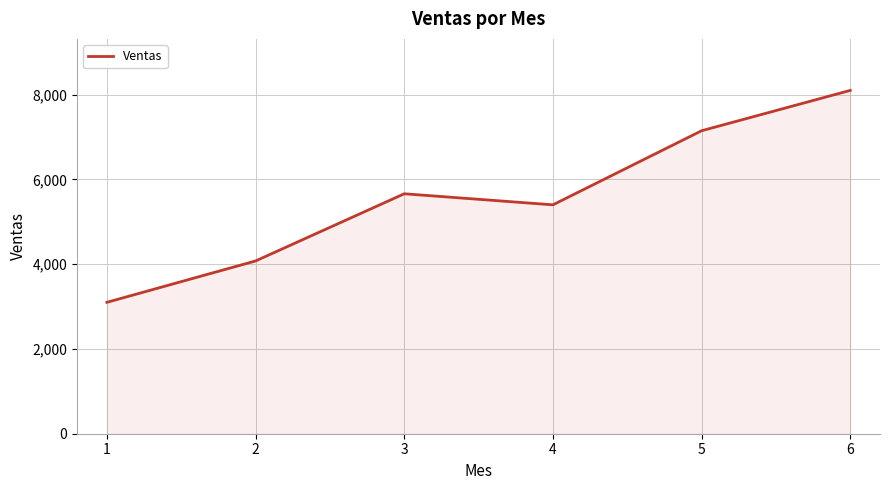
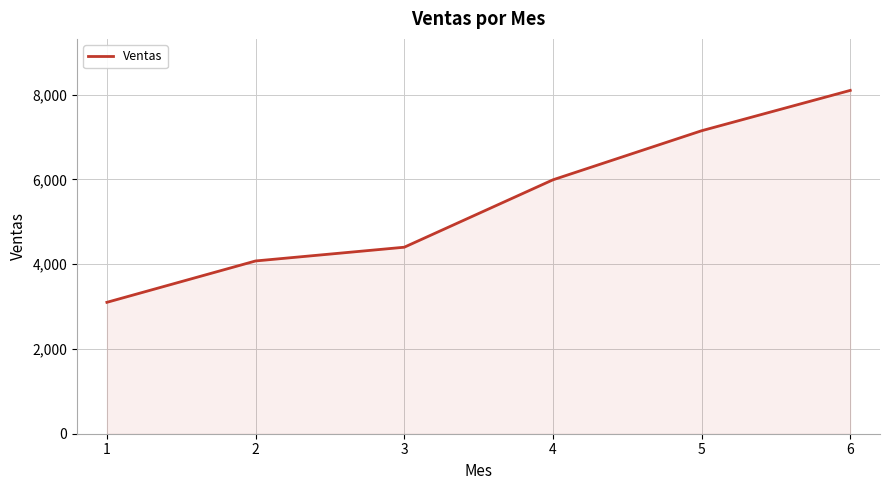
3: 5,700 -> 4,400
4: 5,400 -> 6,000
